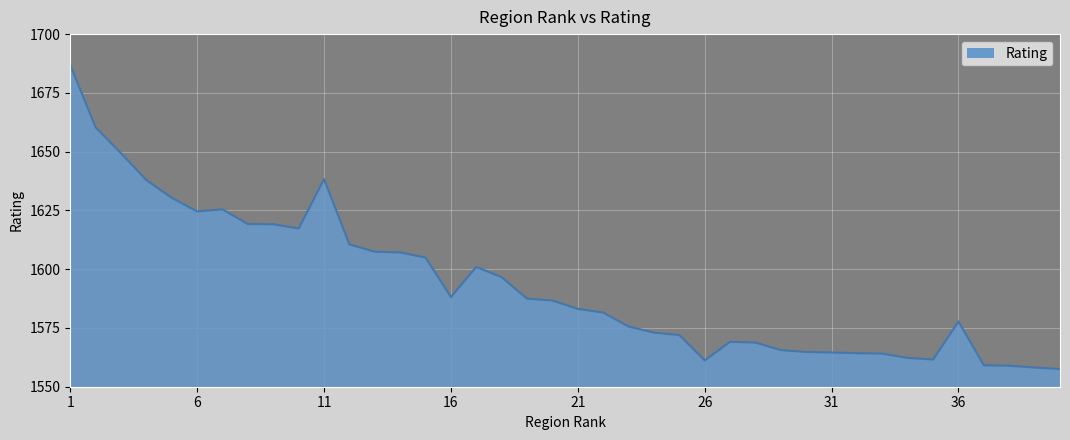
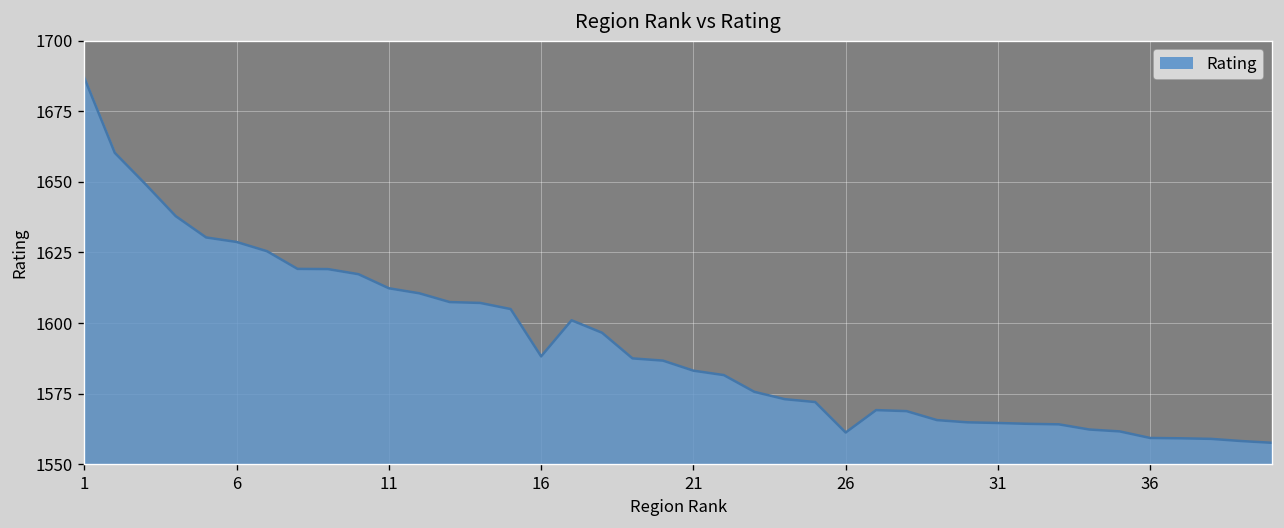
6: 1625 -> 1629
11: 1638 -> 1612
36: 1578 -> 1559
